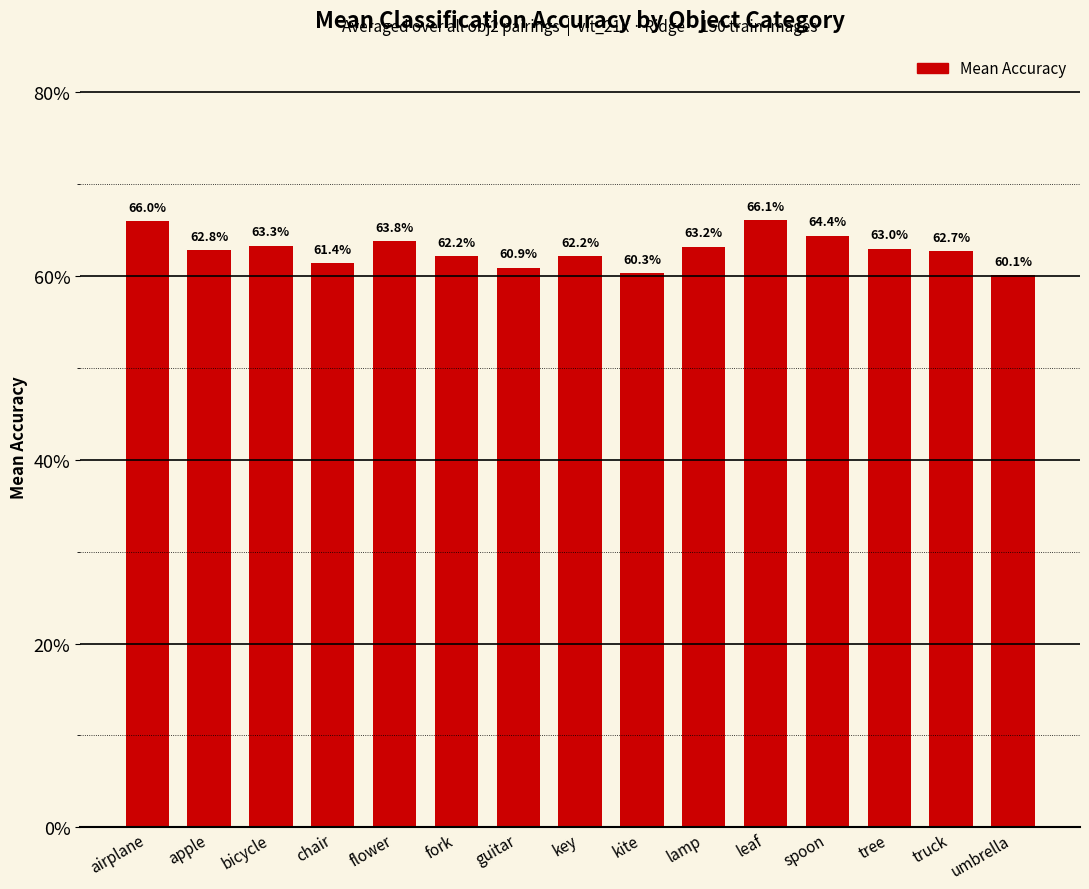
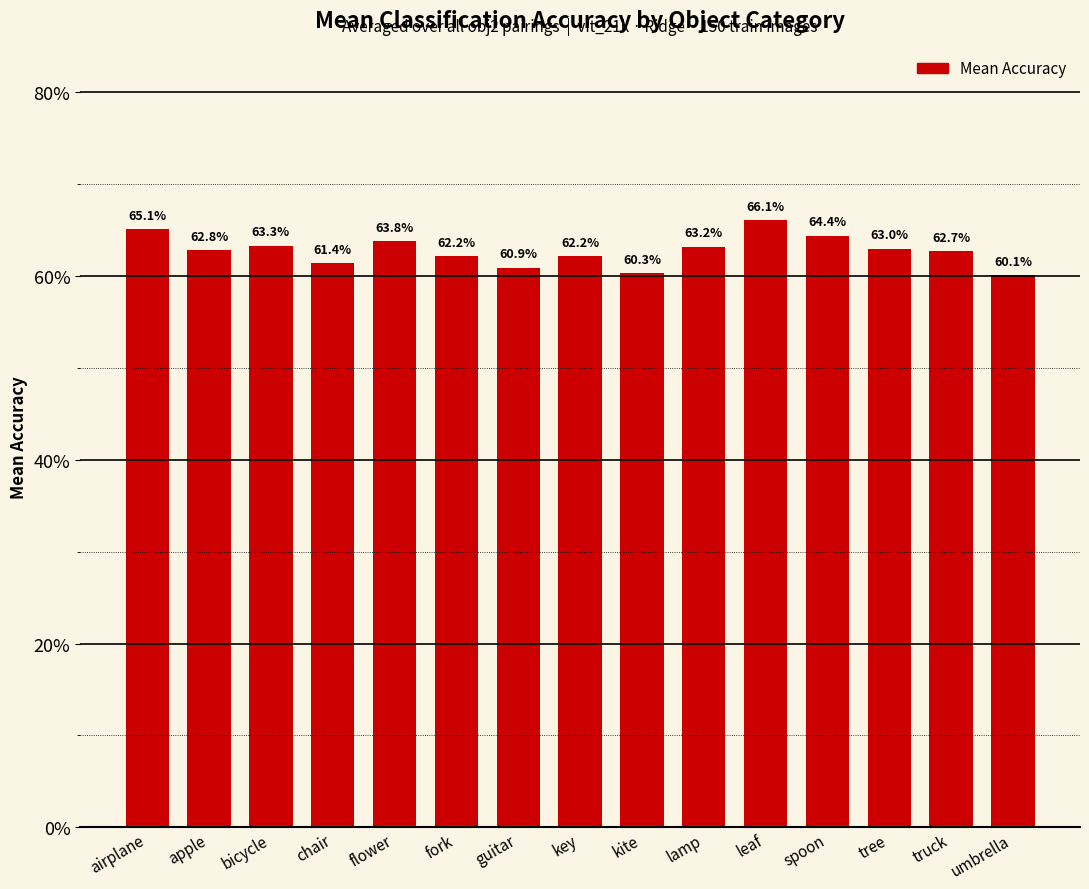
airplane: 66.0% -> 65.1%
